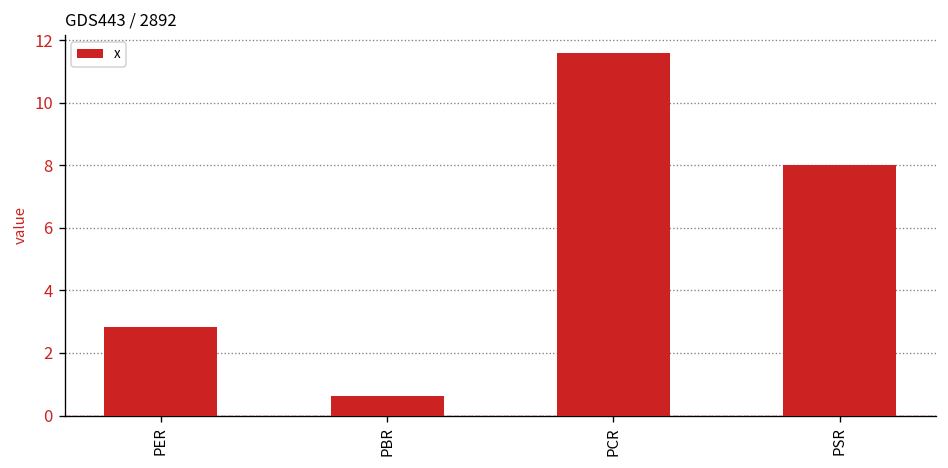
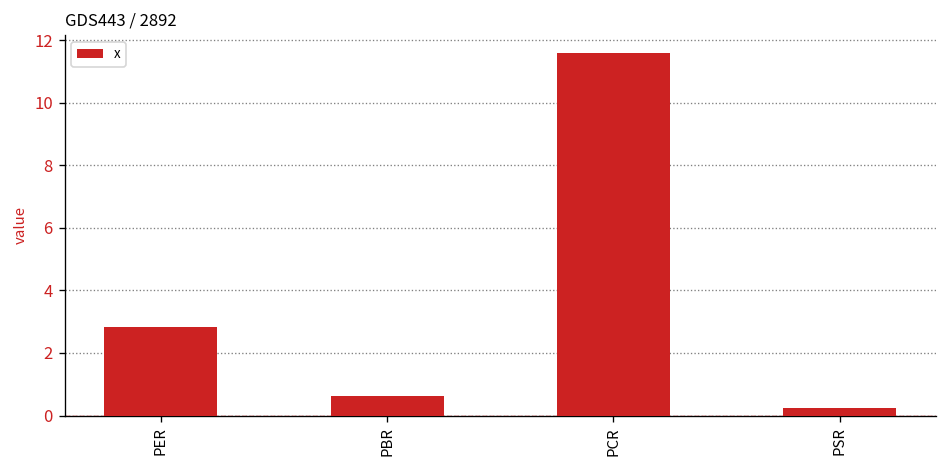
PSR: 8.0 -> 0.2
